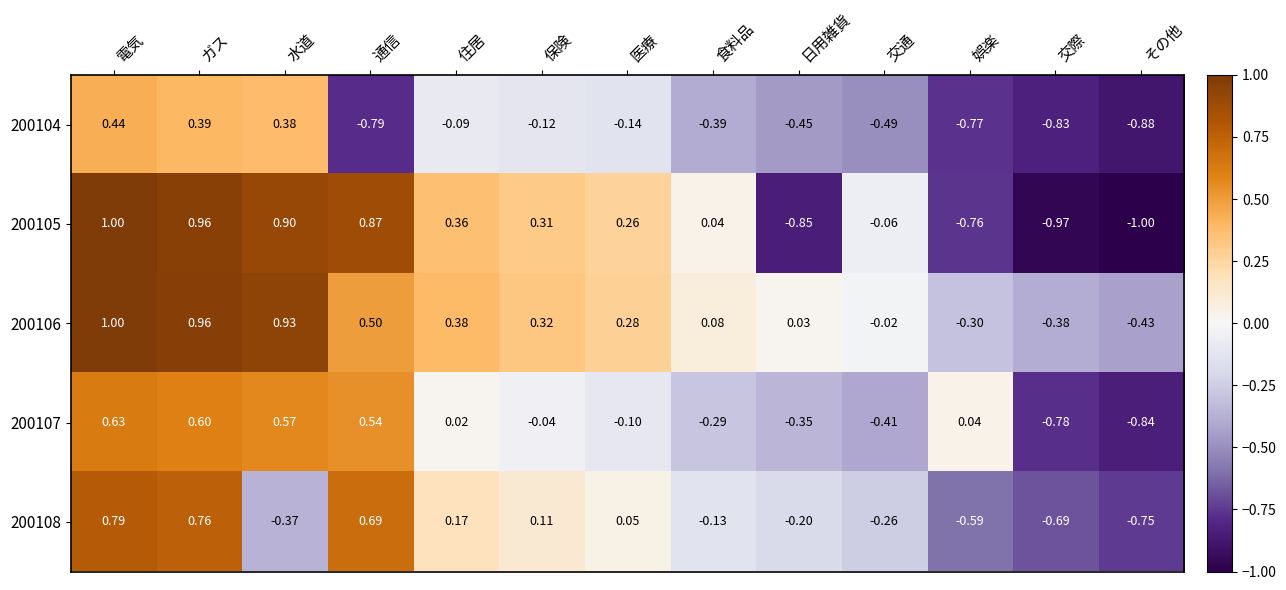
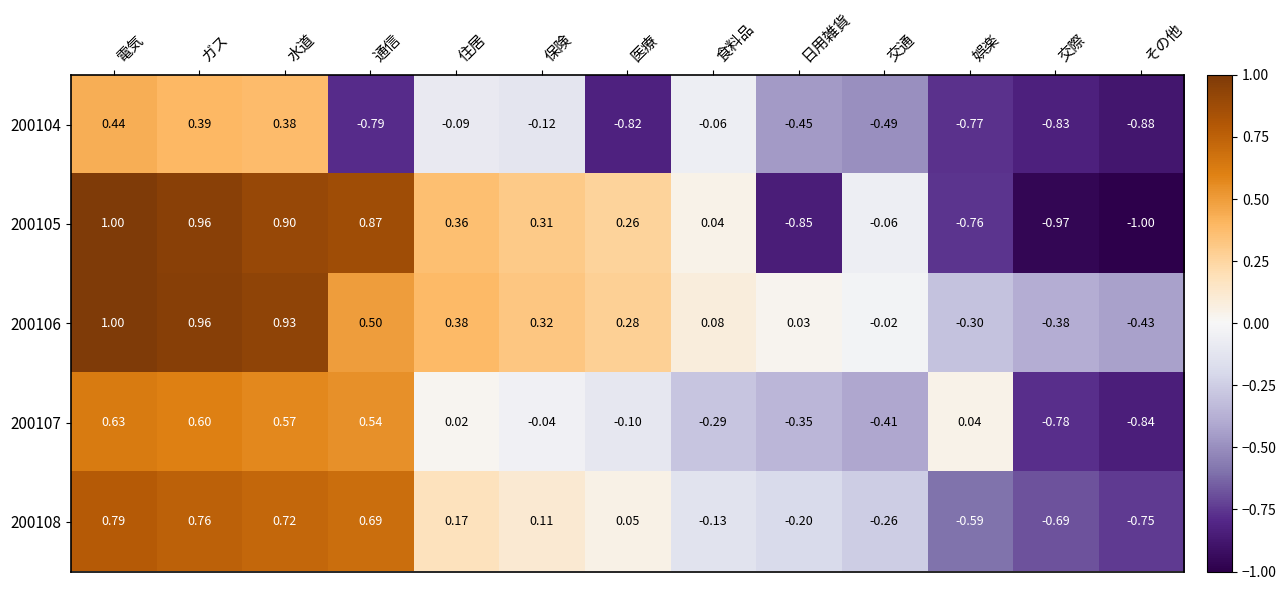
200104, 医療: -0.14 -> -0.82
200104, 食料品: -0.39 -> -0.06
200108, 水道: -0.37 -> 0.72
